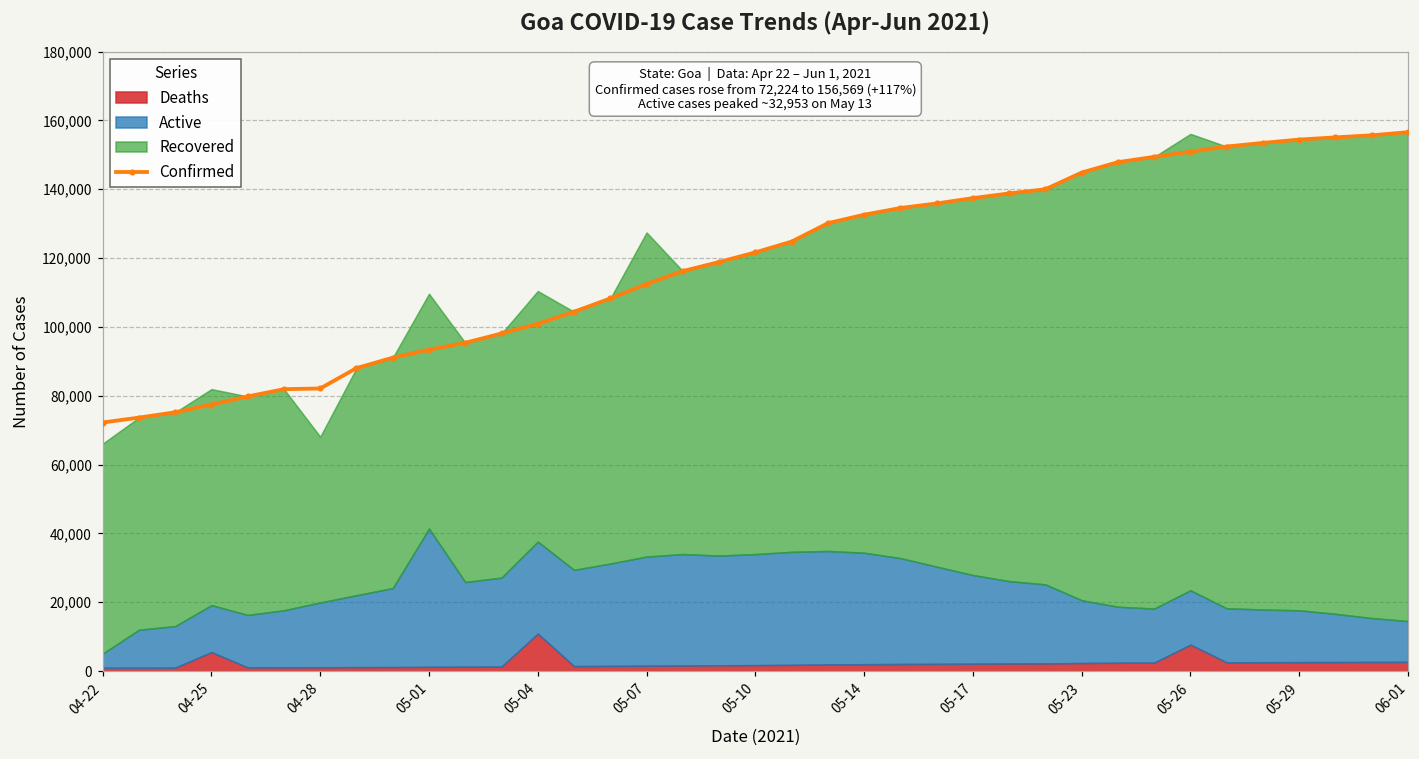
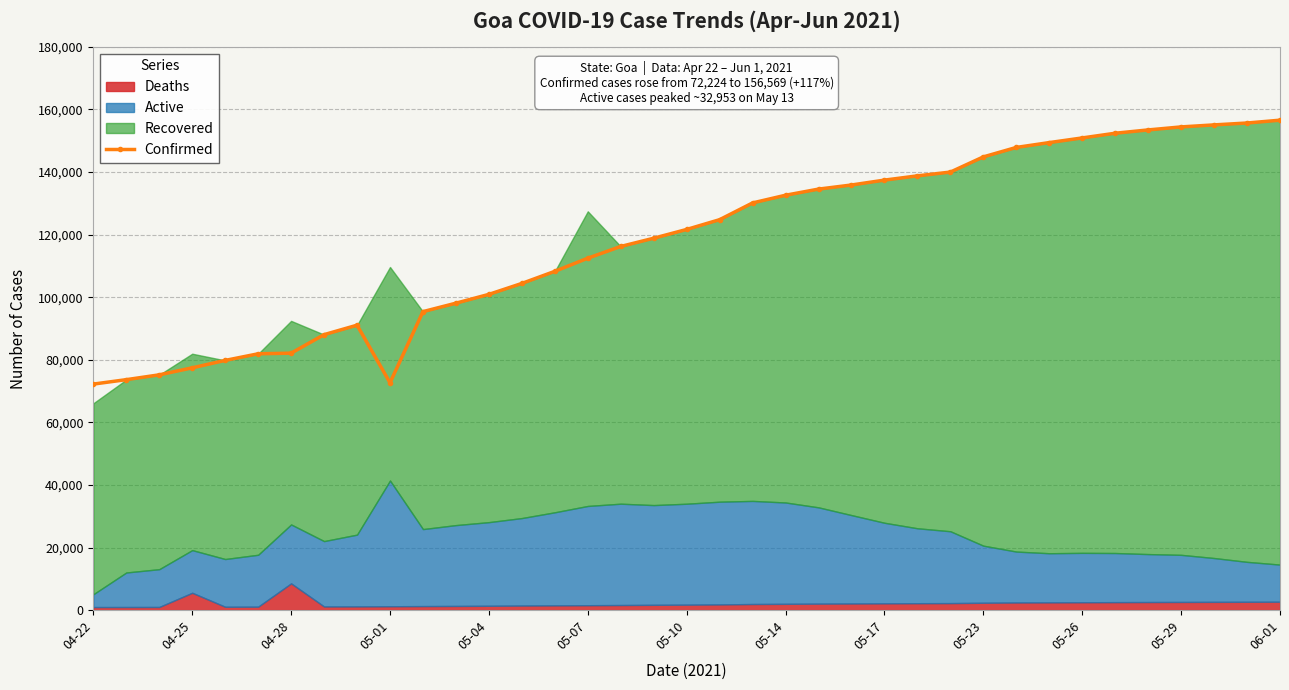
Deaths, 04-28: 1,000 -> 9,000
Recovered, 04-28: 48,000 -> 65,000
Confirmed, 05-01: 93,000 -> 73,000
Deaths, 05-04: 11,000 -> 1,000
Deaths, 05-26: 8,000 -> 2,000
